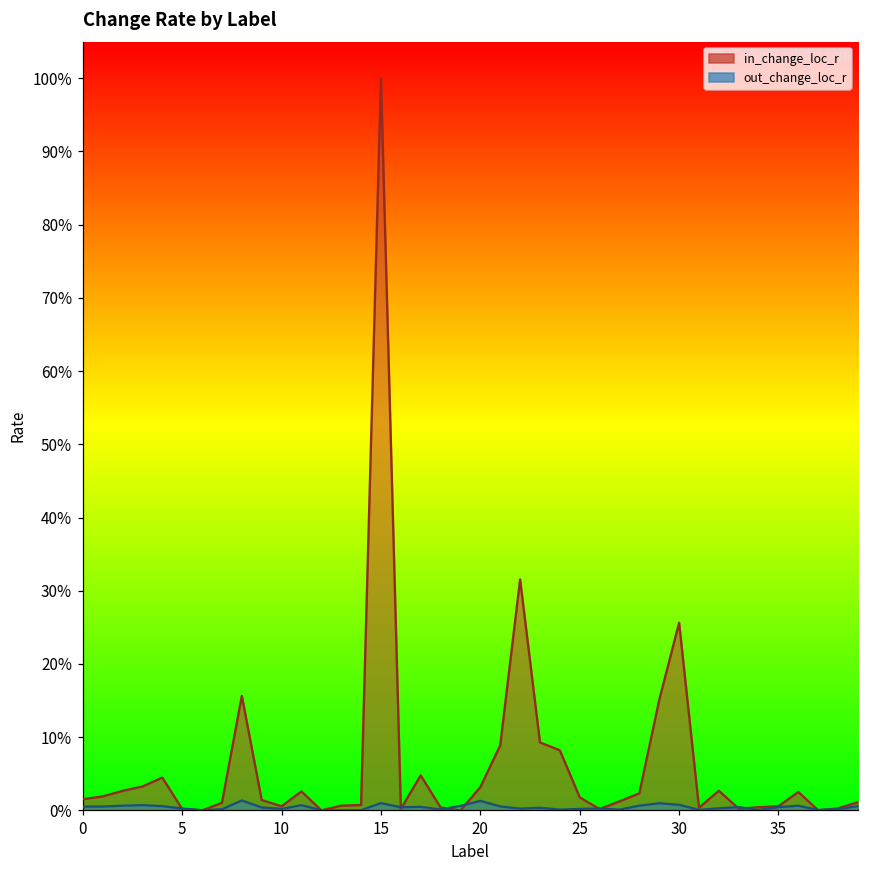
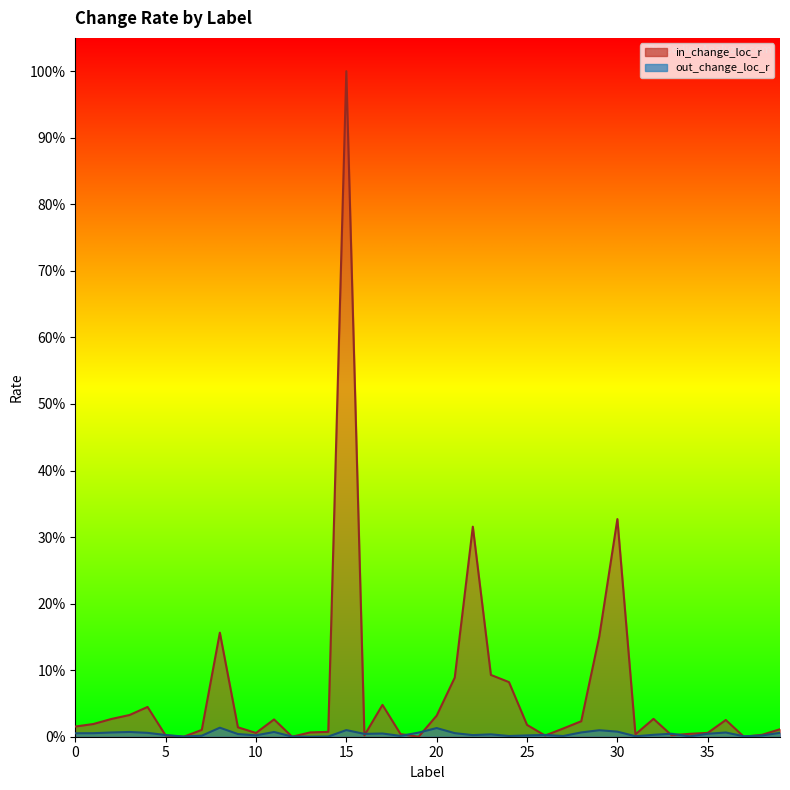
in_change_loc_r, 30: 26% -> 33%
